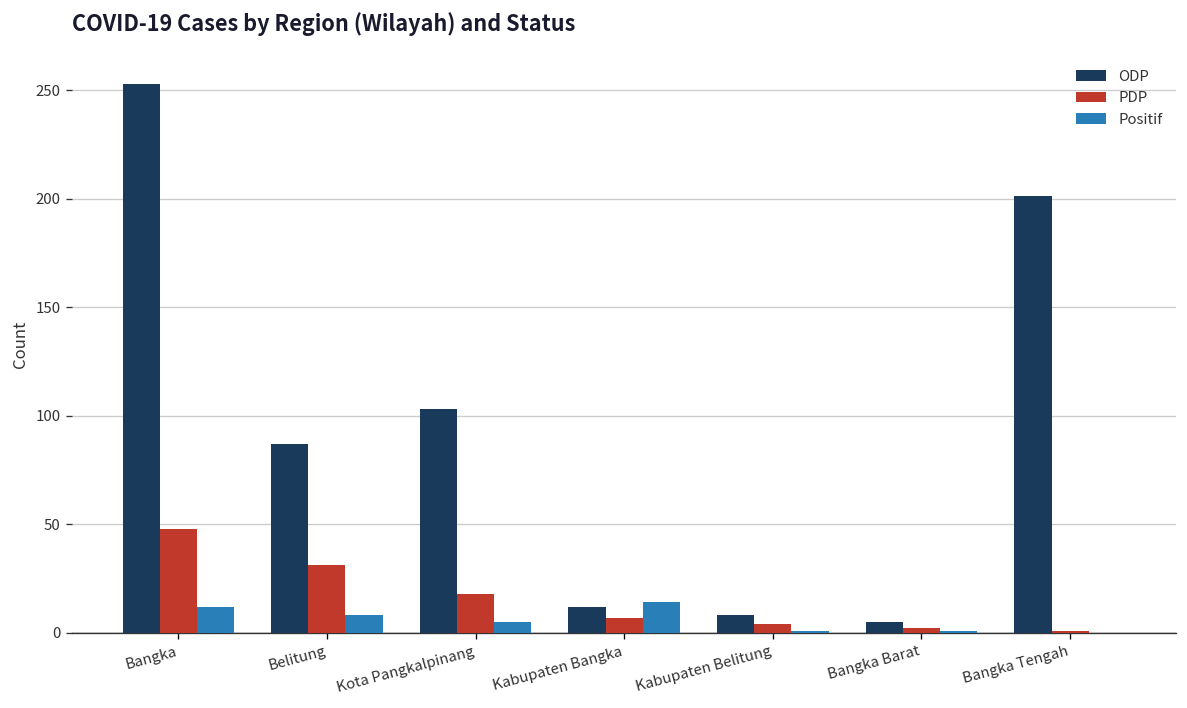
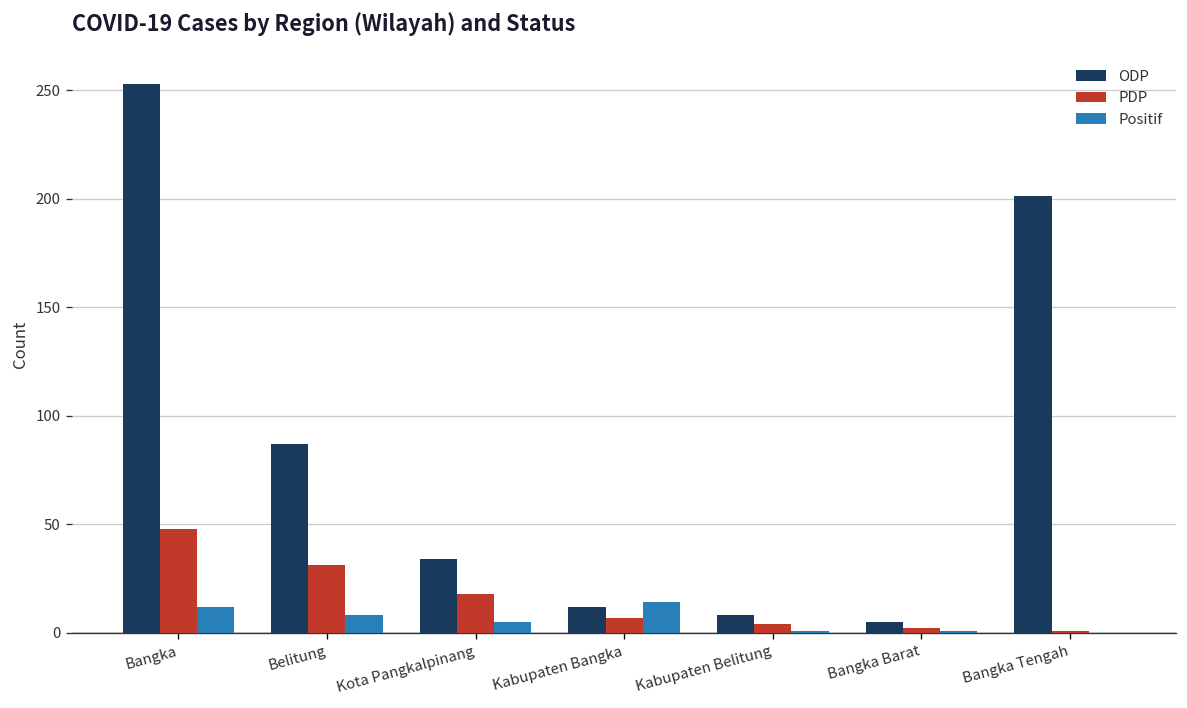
ODP, Kota Pangkalpinang: 103 -> 34
